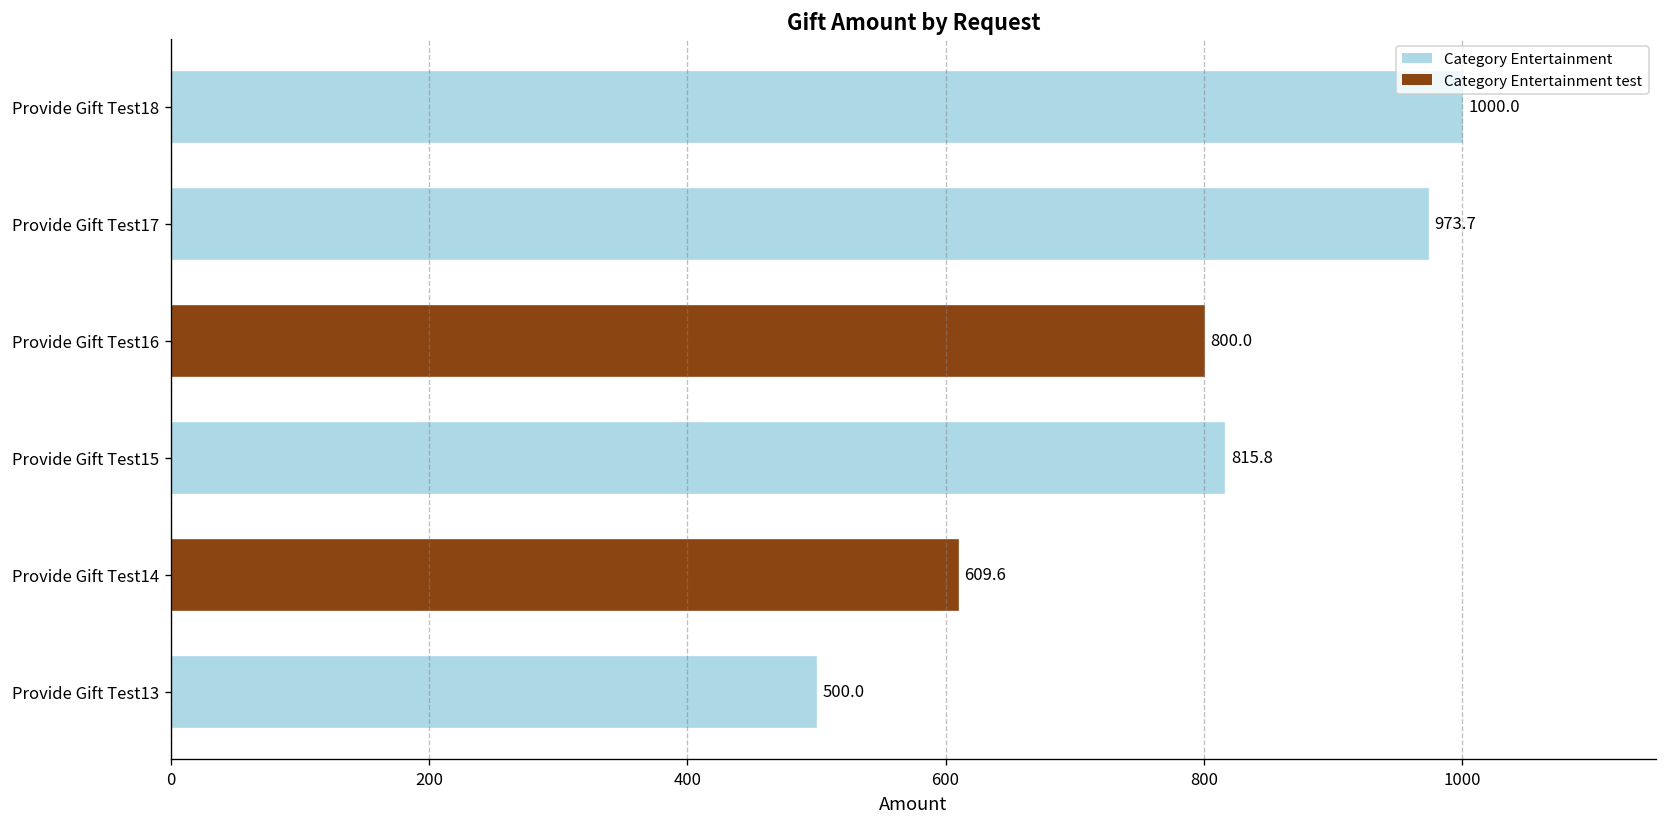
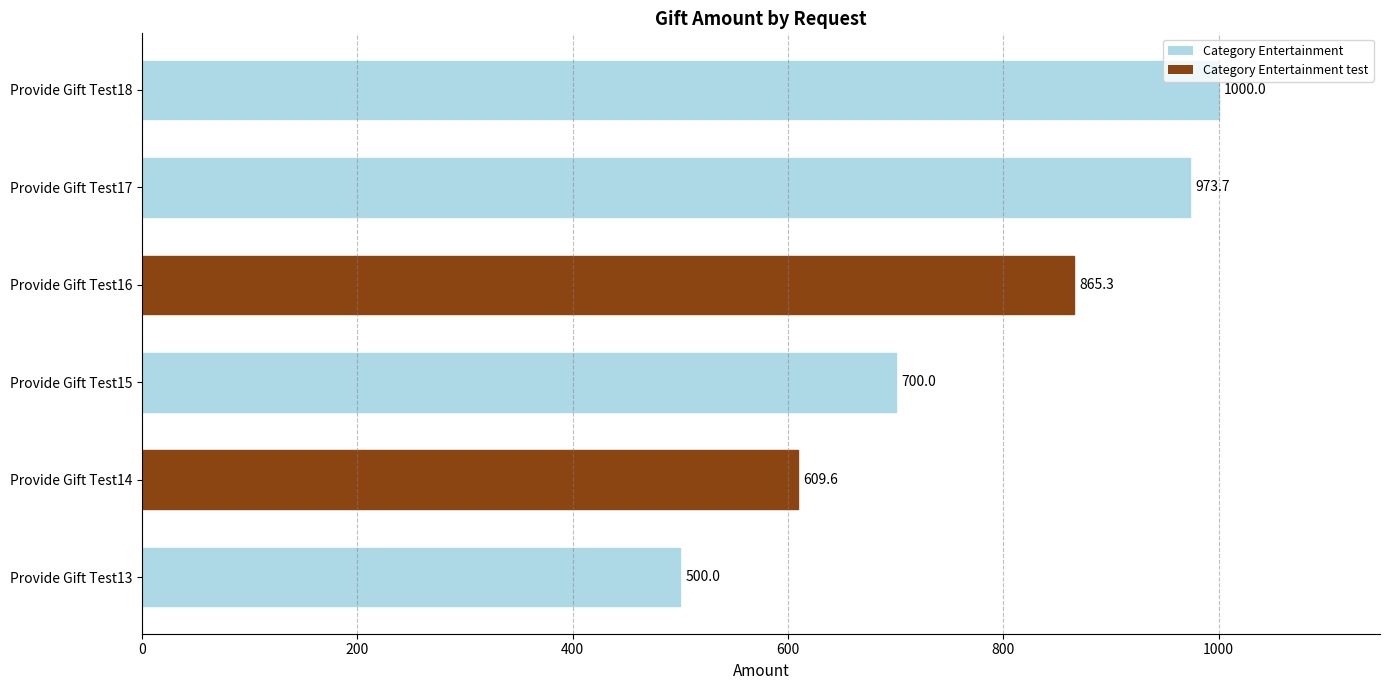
Provide Gift Test16: 800.0 -> 865.3
Provide Gift Test15: 815.8 -> 700.0
